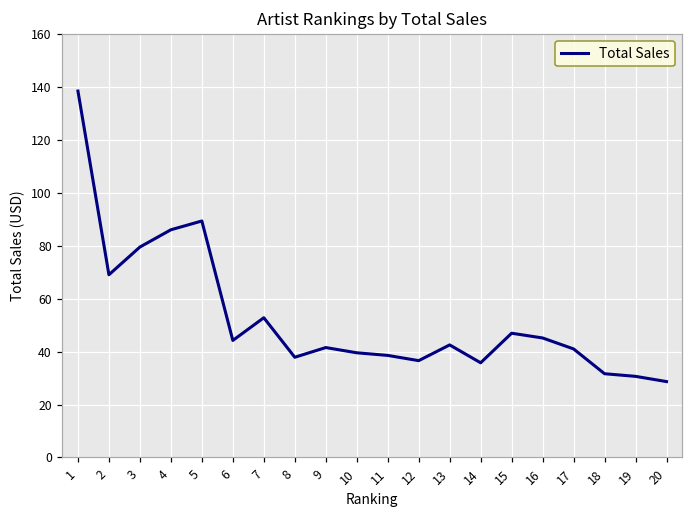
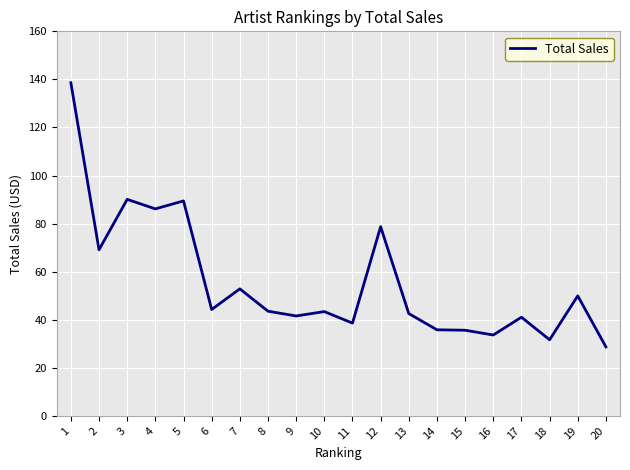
3: 80 -> 90
8: 38 -> 44
10: 40 -> 43
12: 37 -> 79
15: 47 -> 36
16: 45 -> 34
19: 31 -> 50
